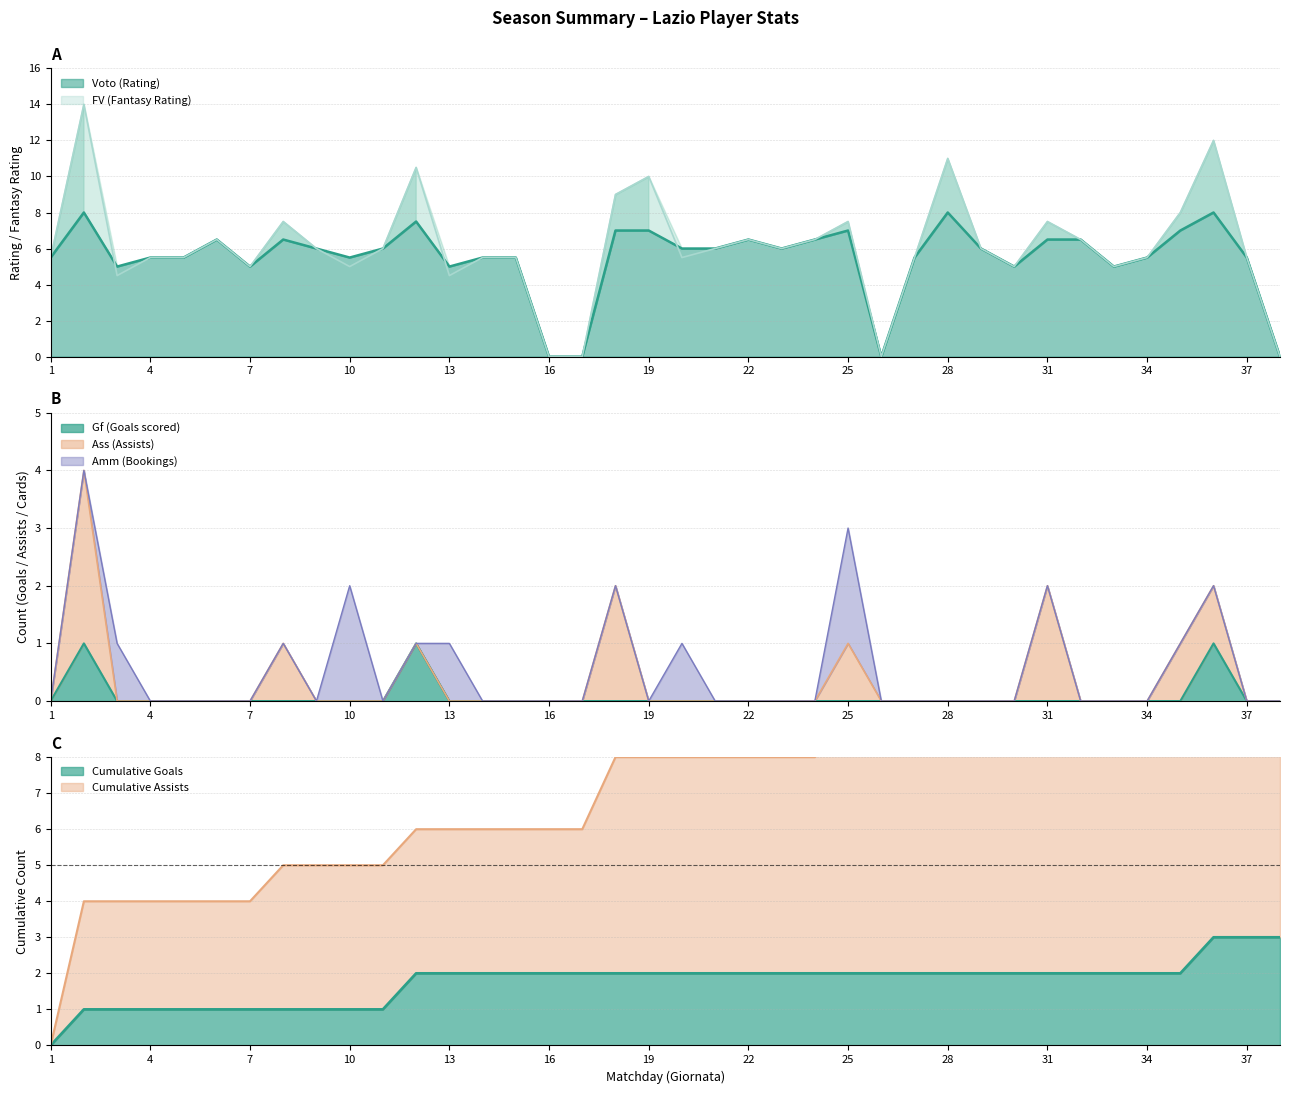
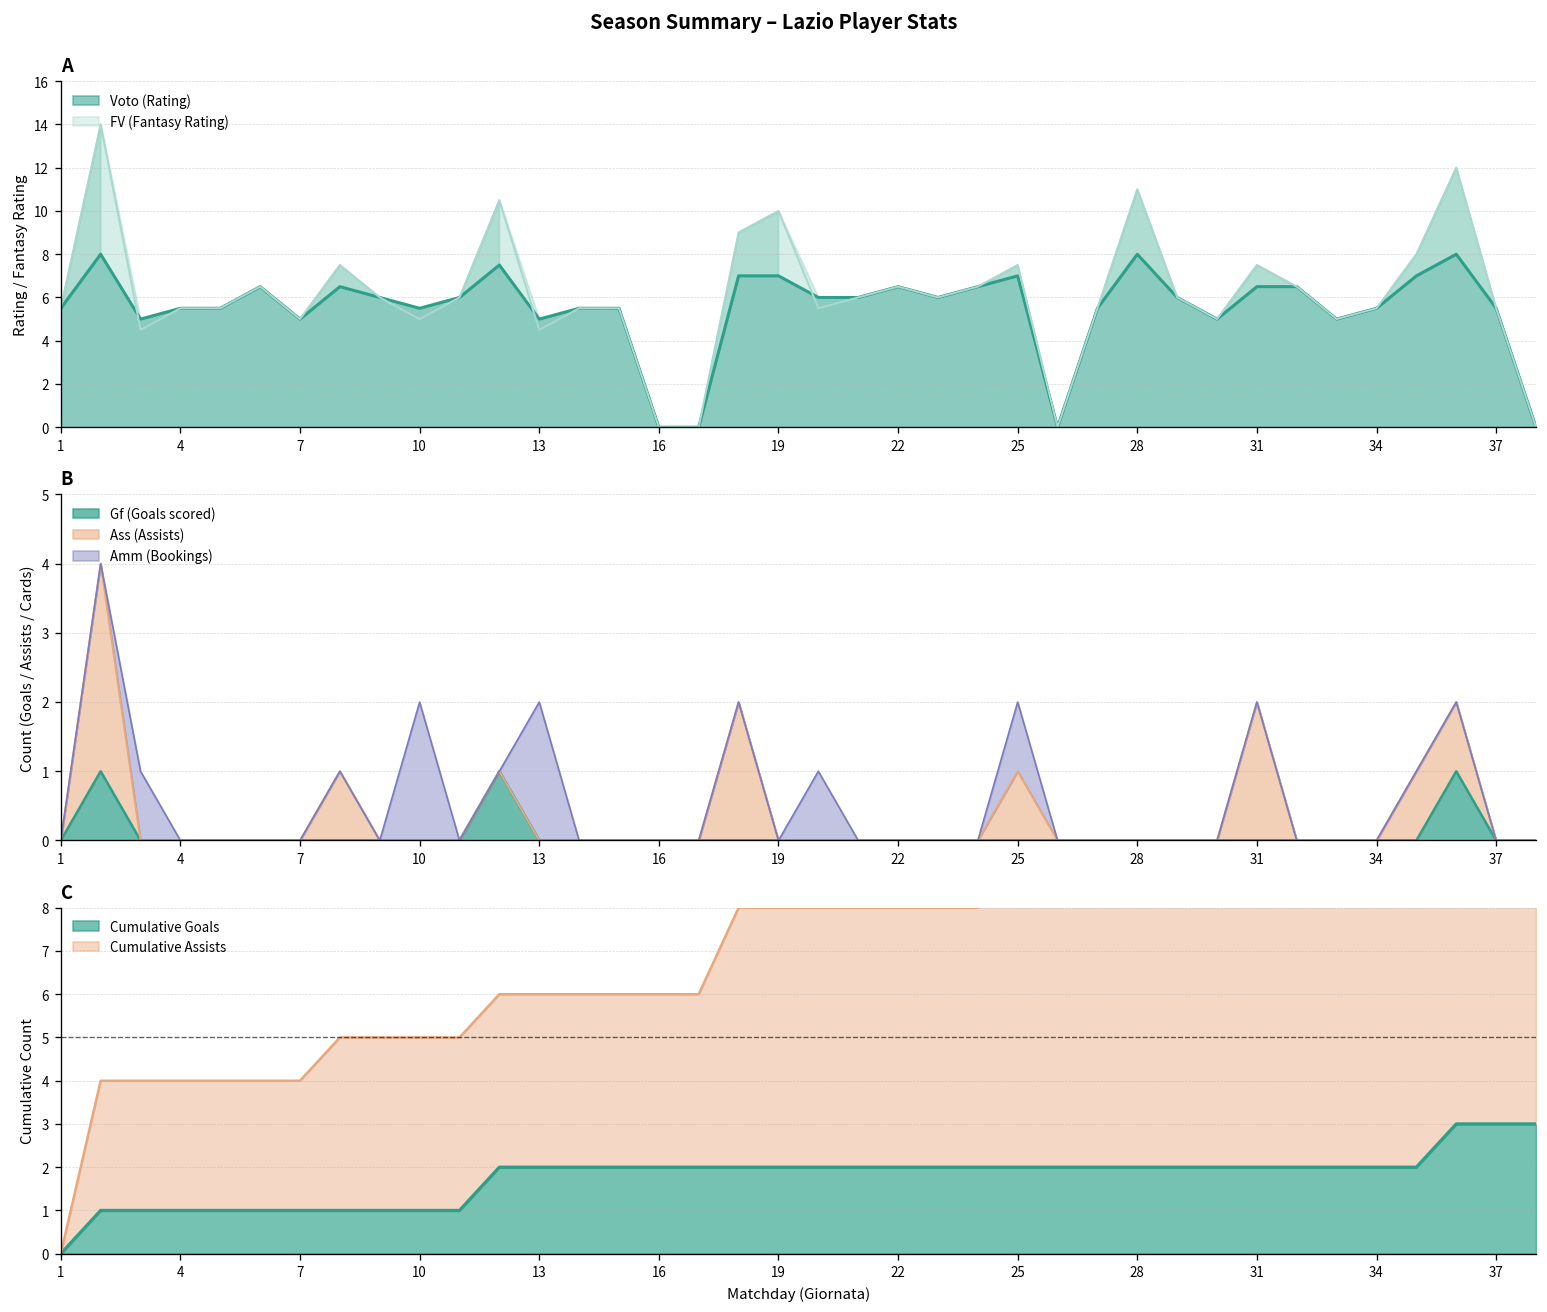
B, Amm (Bookings), 13: 1 -> 2
B, Amm (Bookings), 25: 2 -> 1
